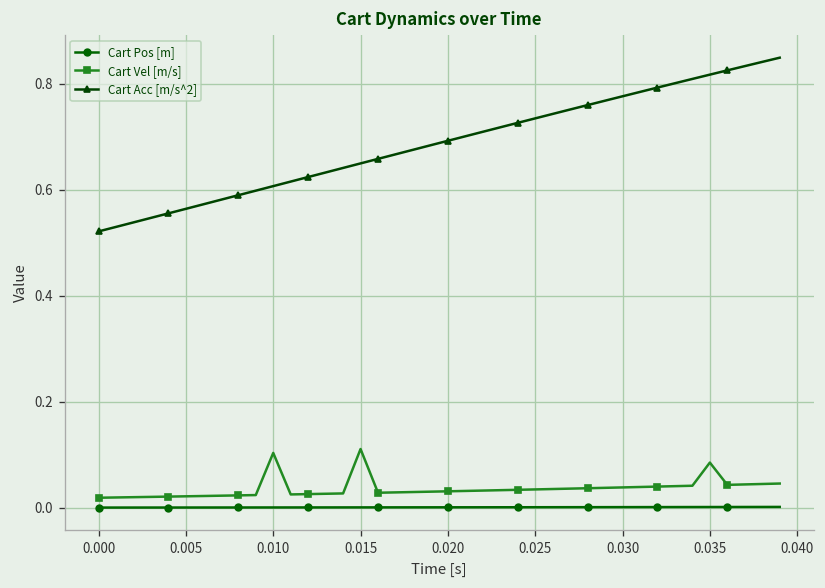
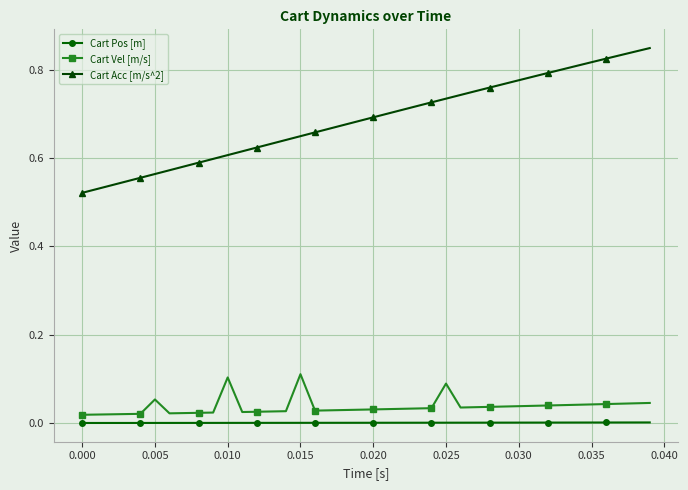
Cart Vel [m/s], 0.005: 0.02 -> 0.05
Cart Vel [m/s], 0.025: 0.03 -> 0.09
Cart Vel [m/s], 0.035: 0.09 -> 0.04
